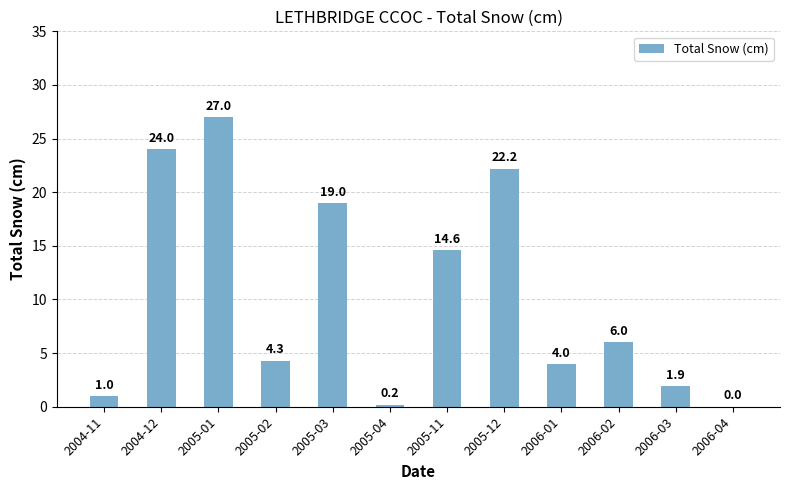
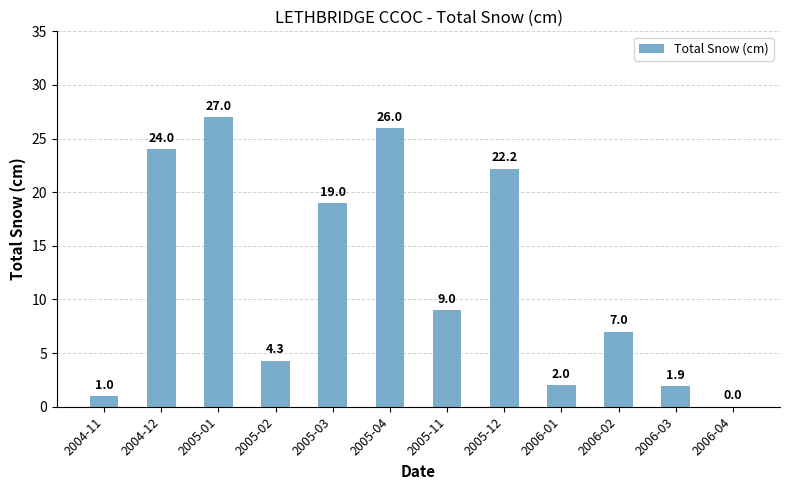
2005-04: 0.2 -> 26.0
2005-11: 14.6 -> 9.0
2006-01: 4.0 -> 2.0
2006-02: 6.0 -> 7.0
